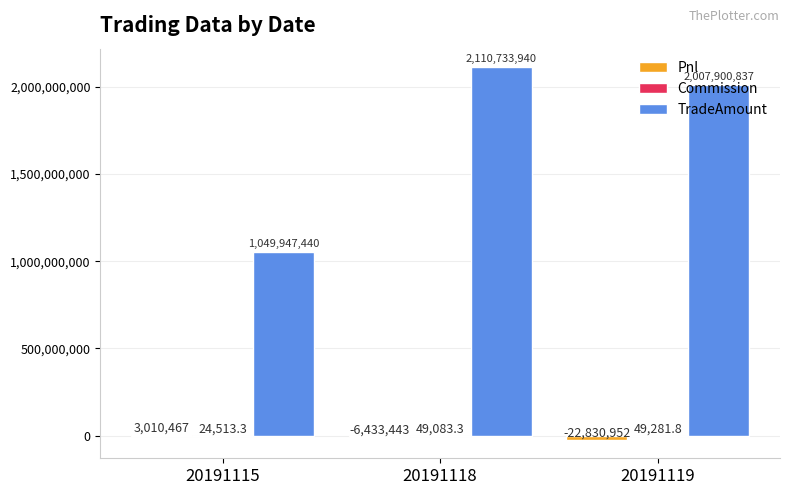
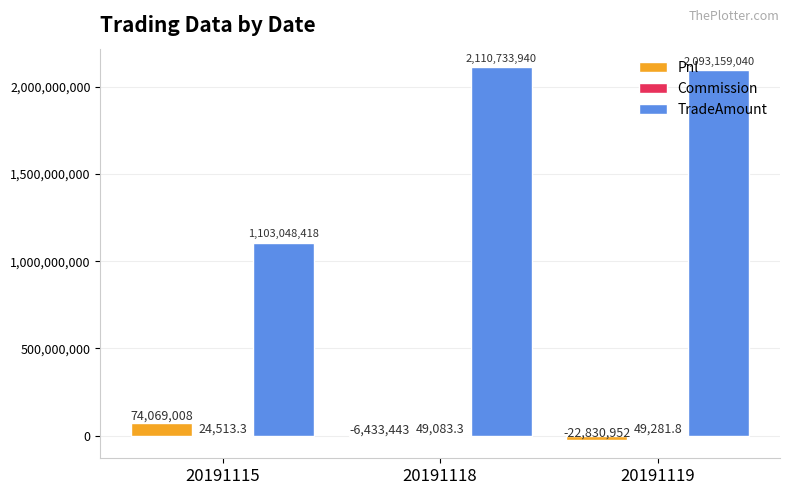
Pnl, 20191115: 3,010,467 -> 74,069,008
TradeAmount, 20191115: 1,049,947,440 -> 1,103,048,418
TradeAmount, 20191119: 2,007,900,837 -> 2,093,159,040
